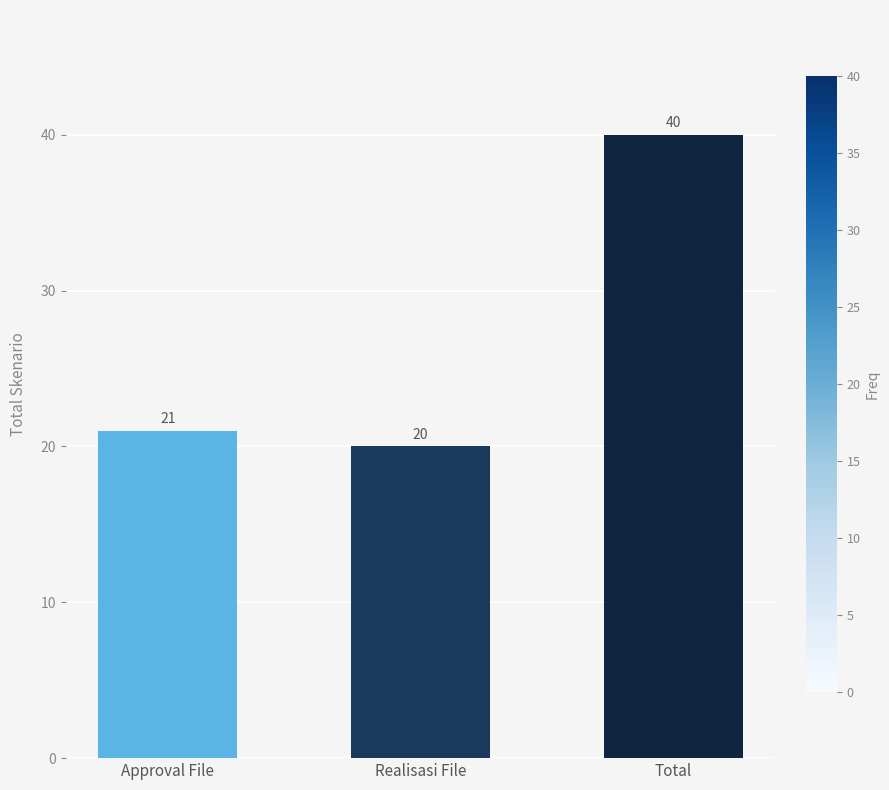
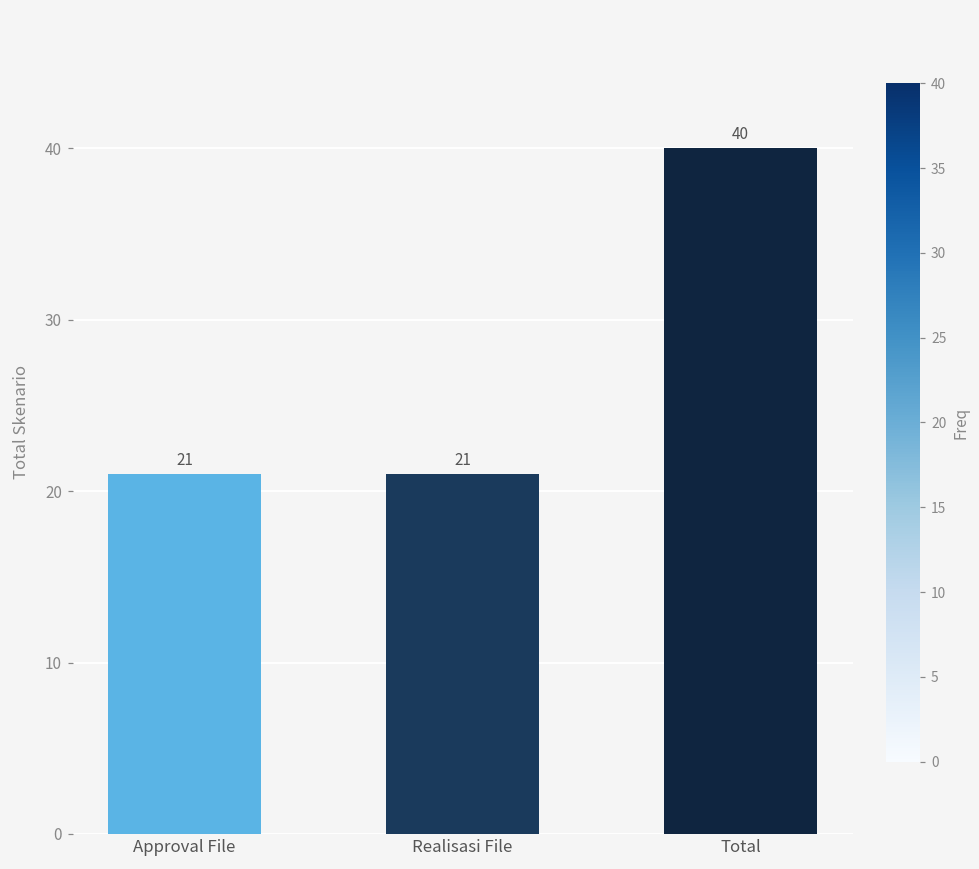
Realisasi File: 20 -> 21
